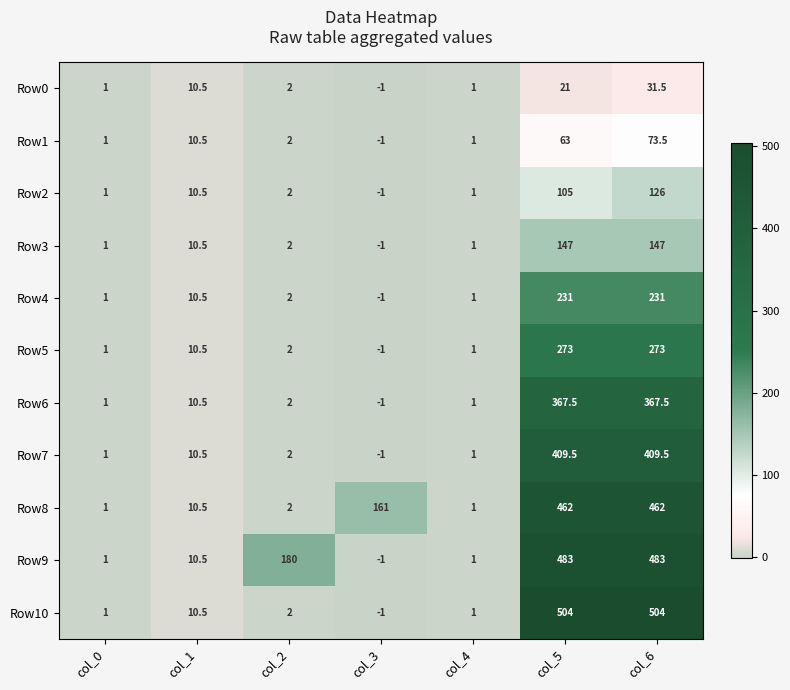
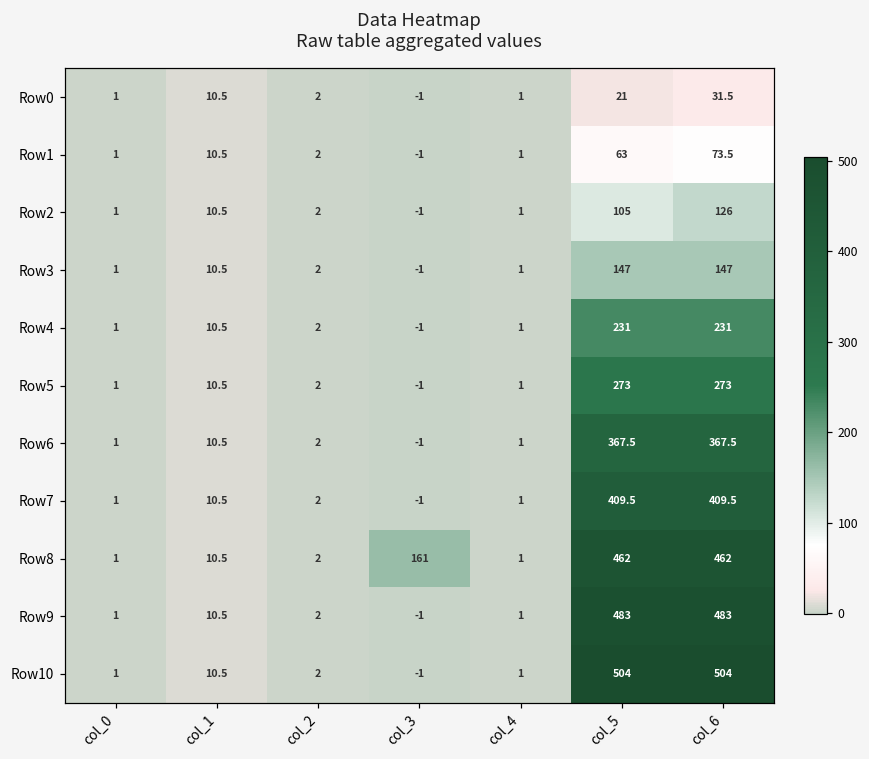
Row9, col_2: 180 -> 2
